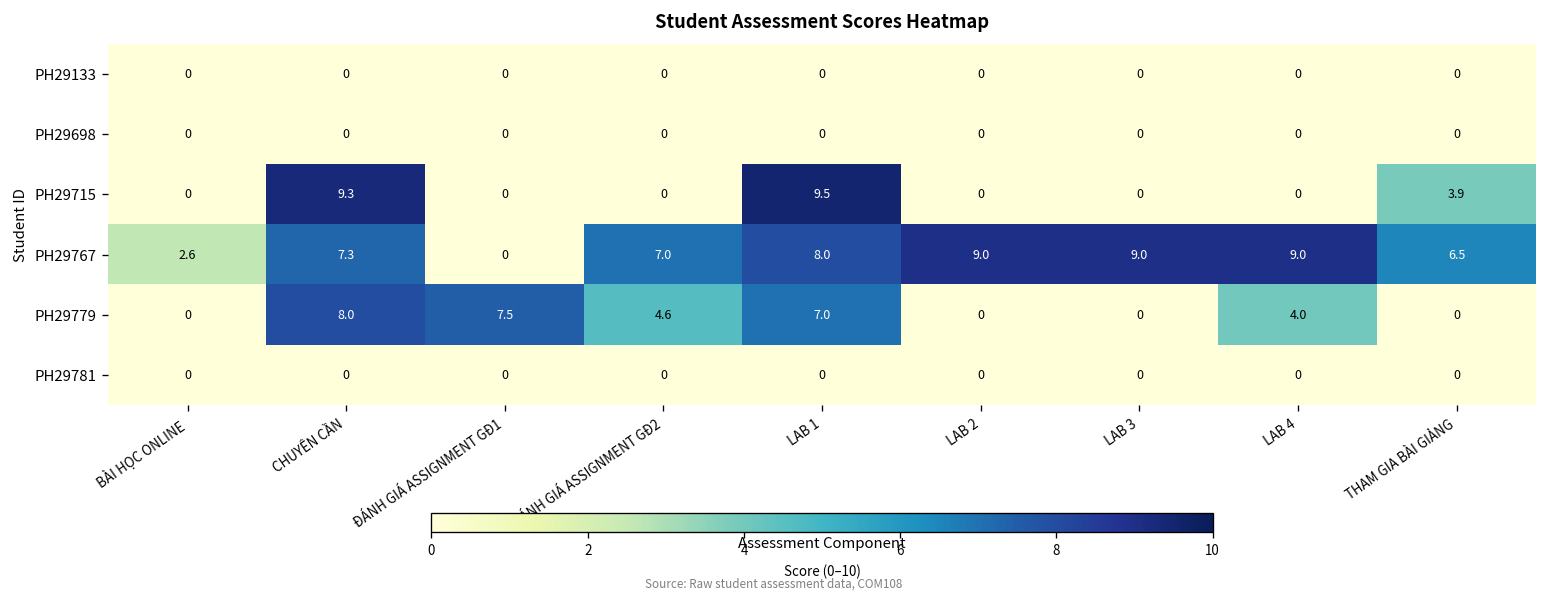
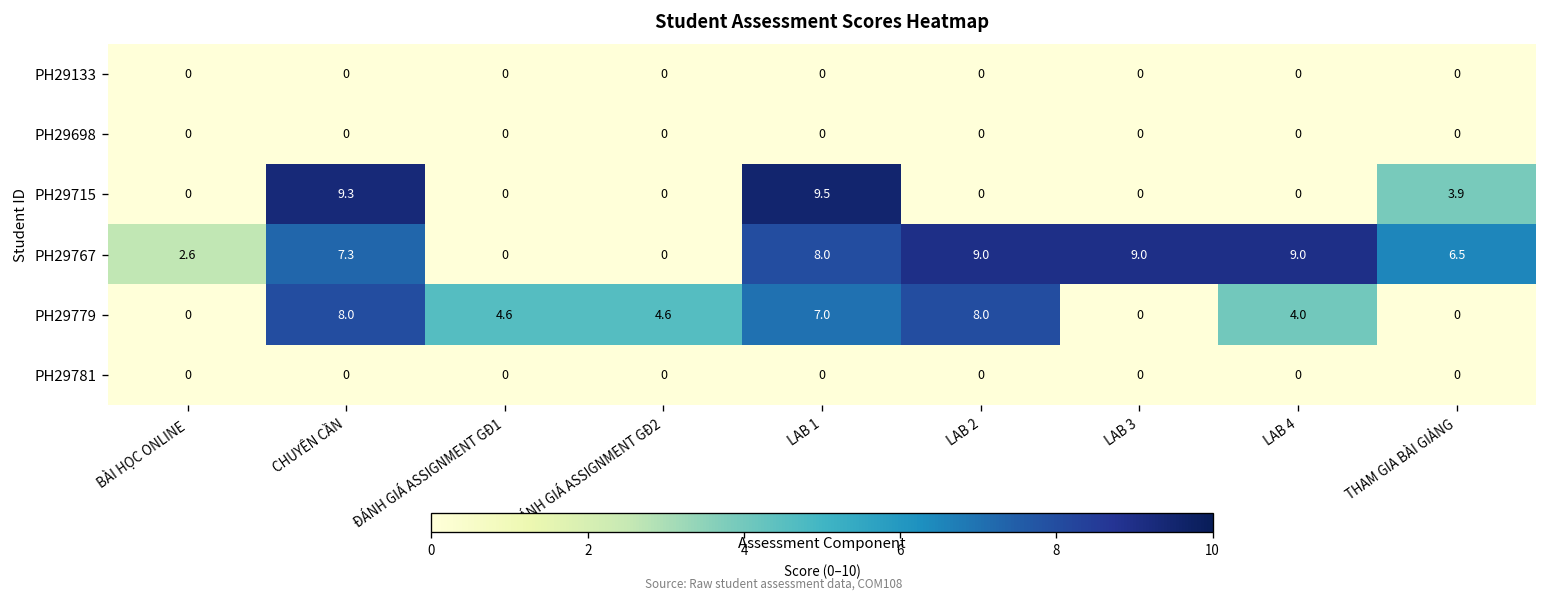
PH29767, ĐÁNH GIÁ ASSIGNMENT GĐ2: 7.0 -> 0
PH29779, ĐÁNH GIÁ ASSIGNMENT GĐ1: 7.5 -> 4.6
PH29779, LAB 2: 0 -> 8.0
